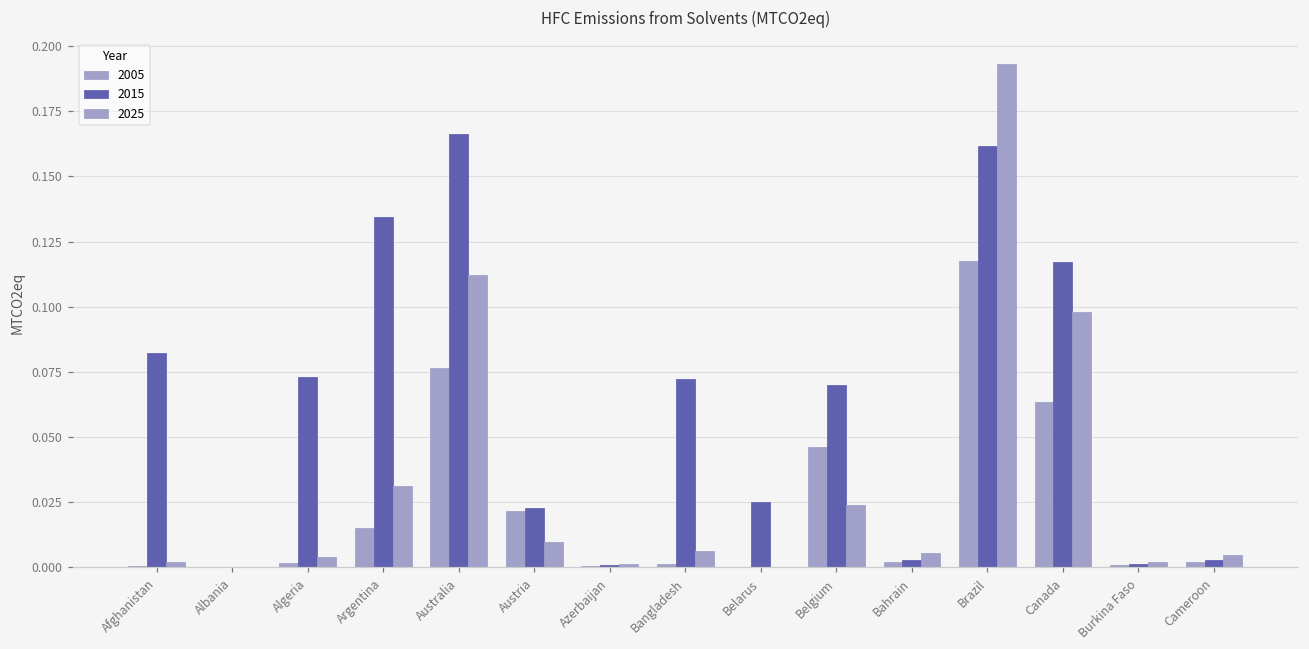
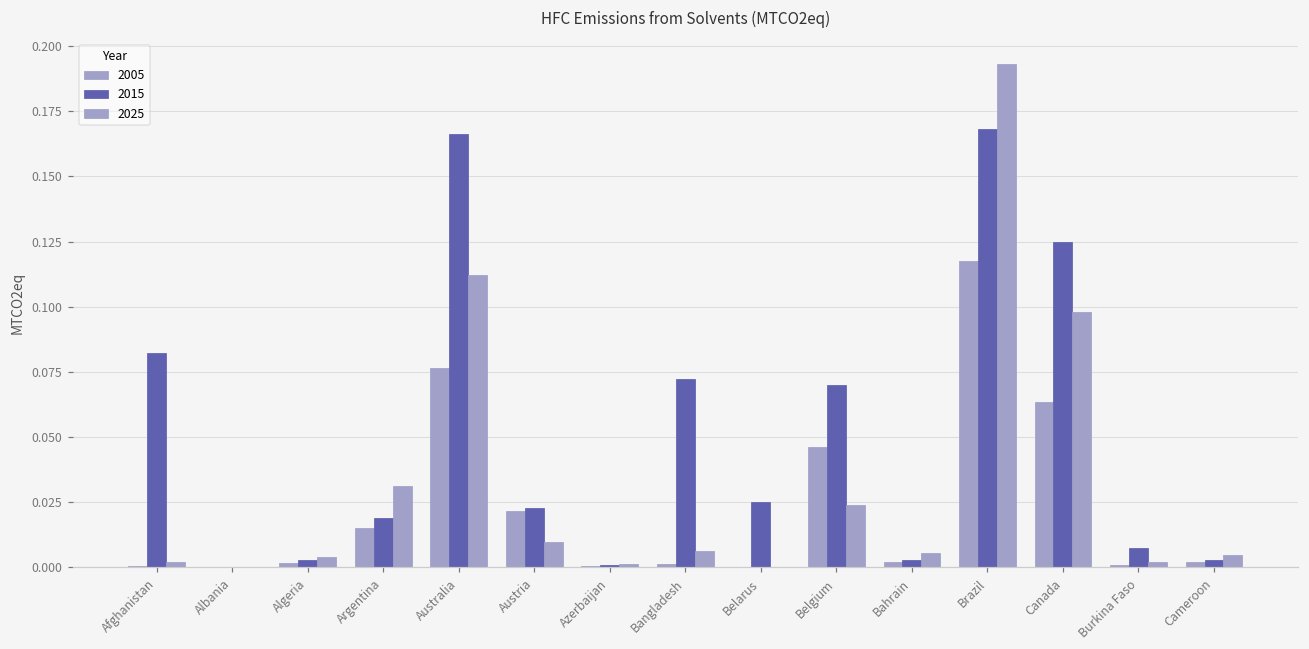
2015, Algeria: 0.073 -> 0.003
2015, Argentina: 0.134 -> 0.019
2015, Brazil: 0.162 -> 0.168
2015, Canada: 0.117 -> 0.125
2015, Burkina Faso: 0.001 -> 0.007
